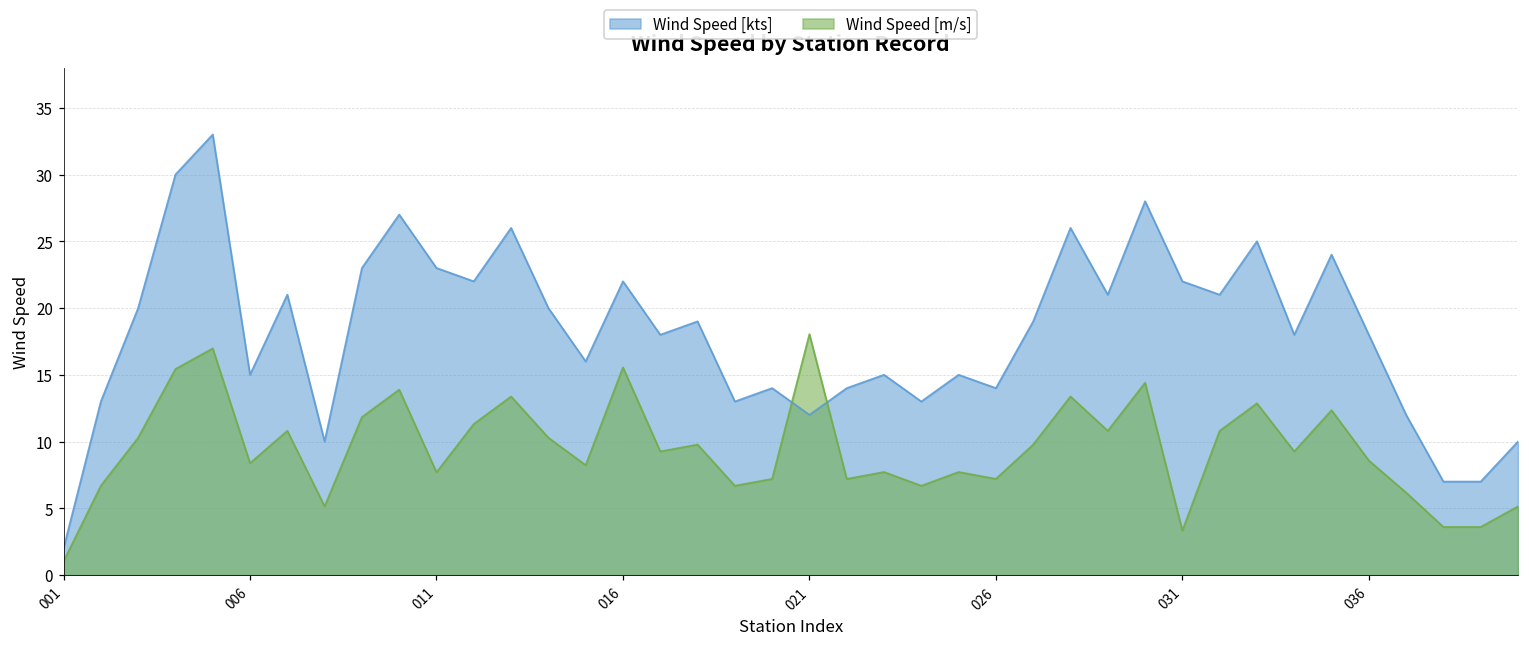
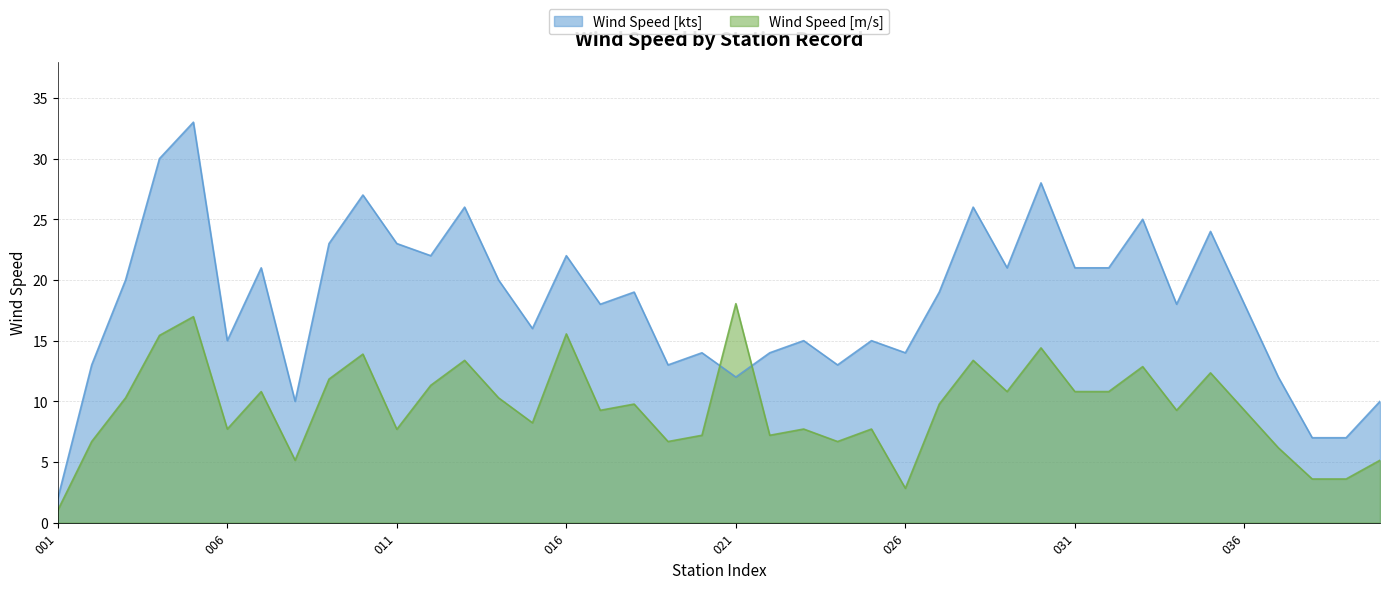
Wind Speed [m/s], 006: 8.4 -> 7.7
Wind Speed [m/s], 026: 7.2 -> 2.8
Wind Speed [kts], 031: 22 -> 21
Wind Speed [m/s], 031: 3.3 -> 10.8
Wind Speed [m/s], 036: 8.6 -> 9.3
